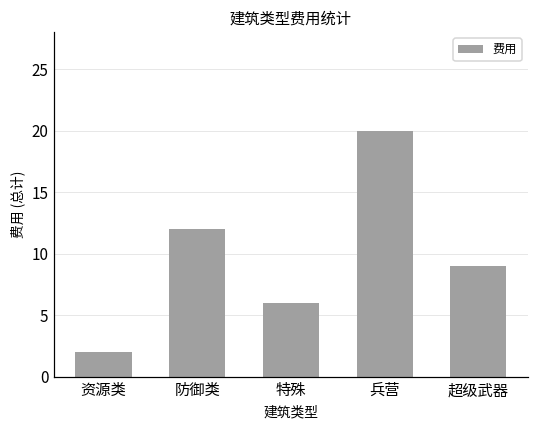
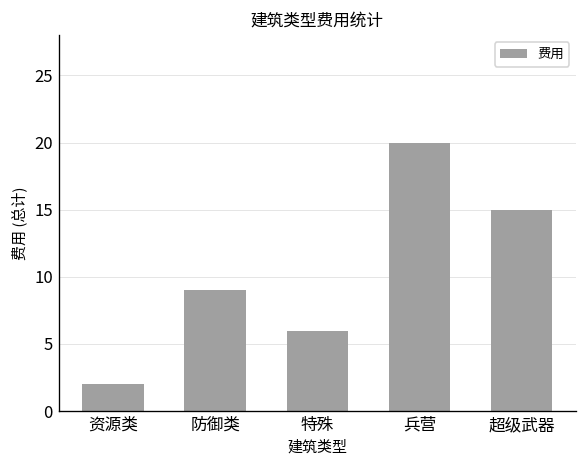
防御类: 12 -> 9
超级武器: 9 -> 15
